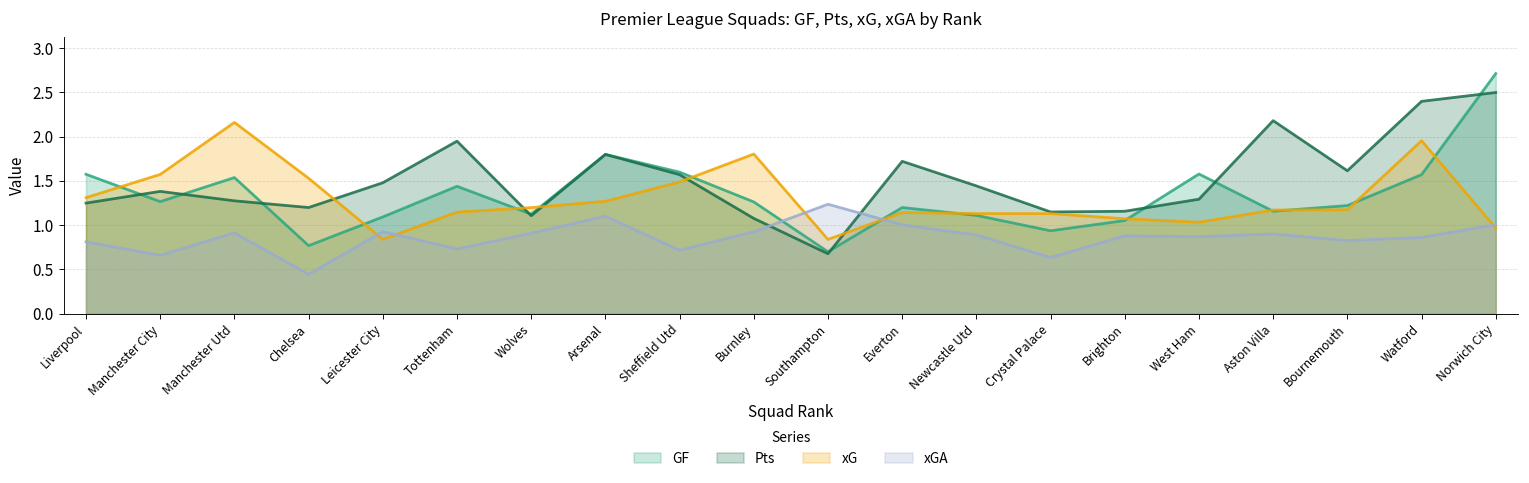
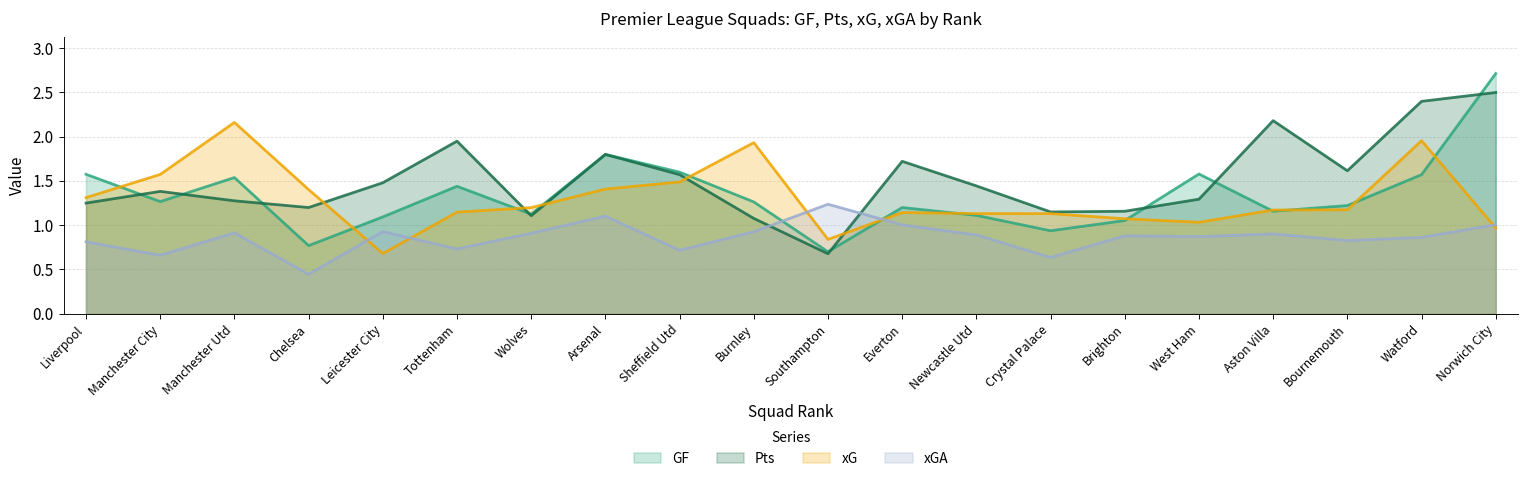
xG, Chelsea: 1.5 -> 1.4
xG, Leicester City: 0.8 -> 0.7
xG, Arsenal: 1.3 -> 1.4
xG, Burnley: 1.8 -> 1.9
